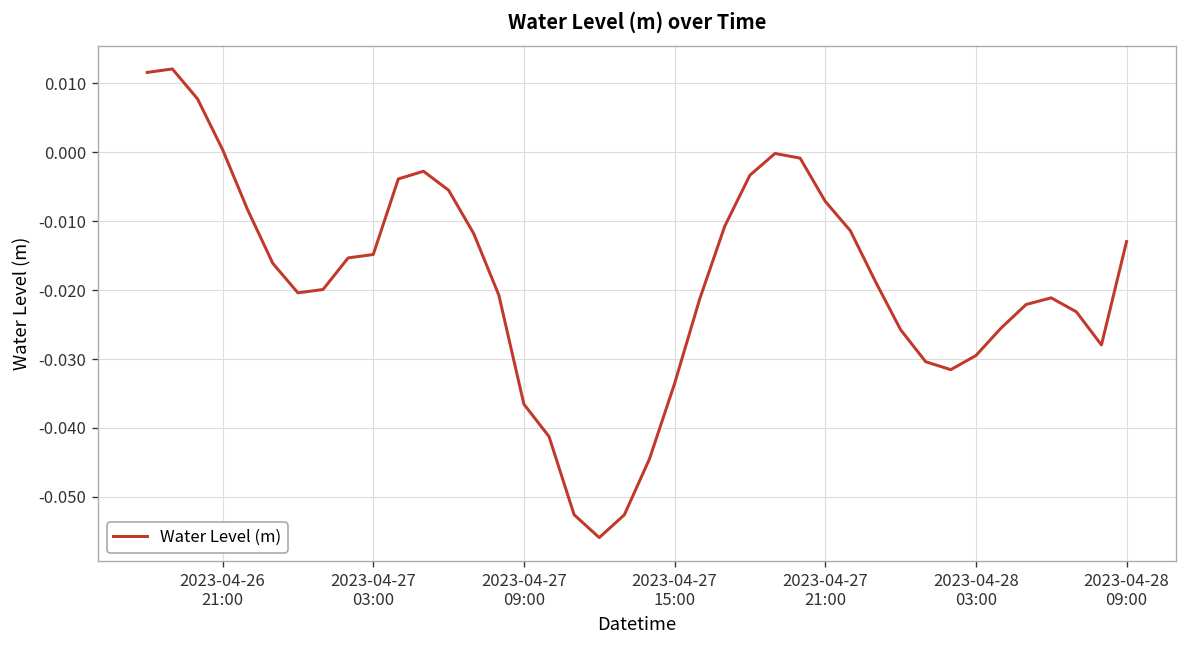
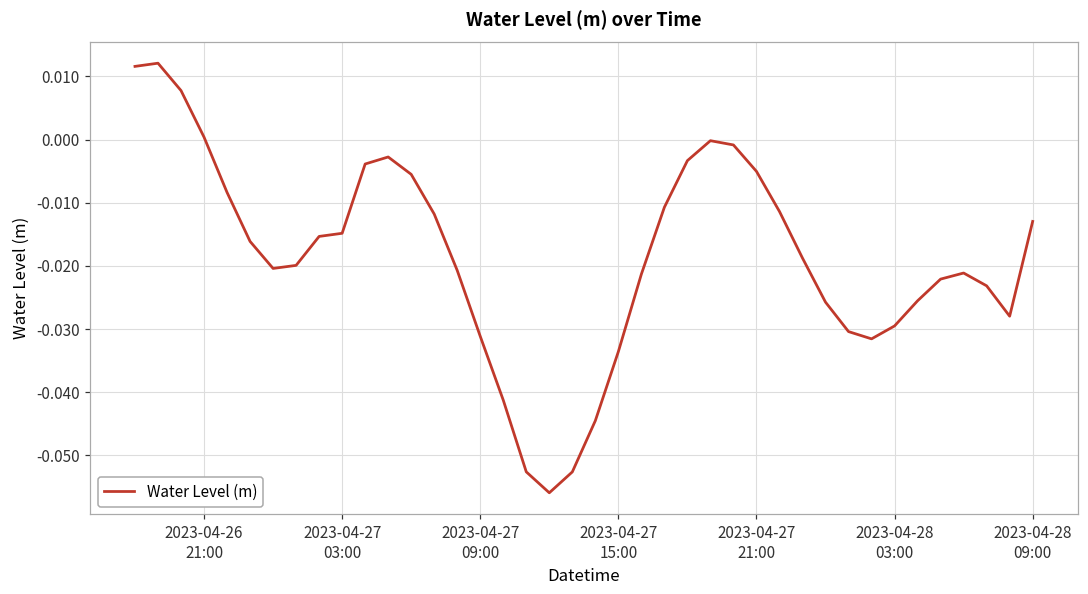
2023-04-27 09:00: -0.037 -> -0.031
2023-04-27 21:00: -0.007 -> -0.005
